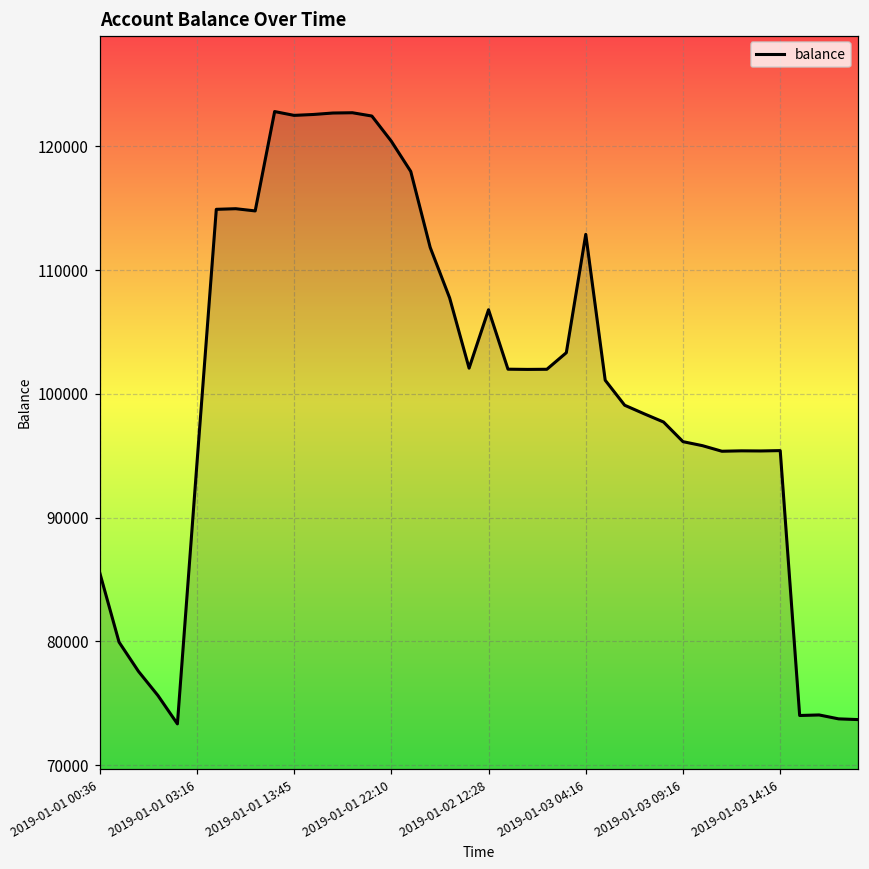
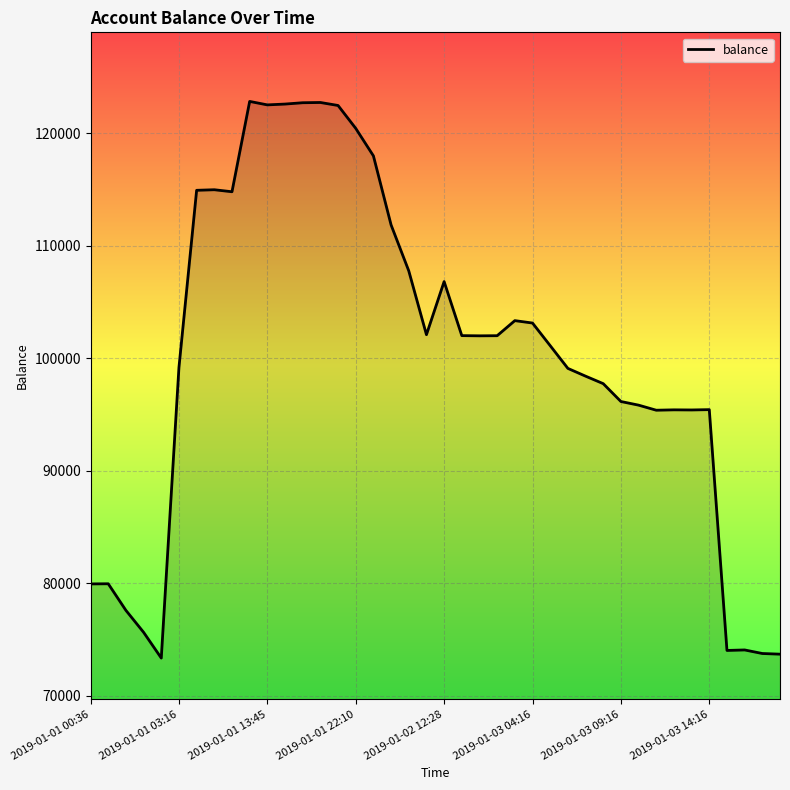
2019-01-01 00:36: 85600 -> 79900
2019-01-01 03:16: 94300 -> 99200
2019-01-03 04:16: 112900 -> 103100
